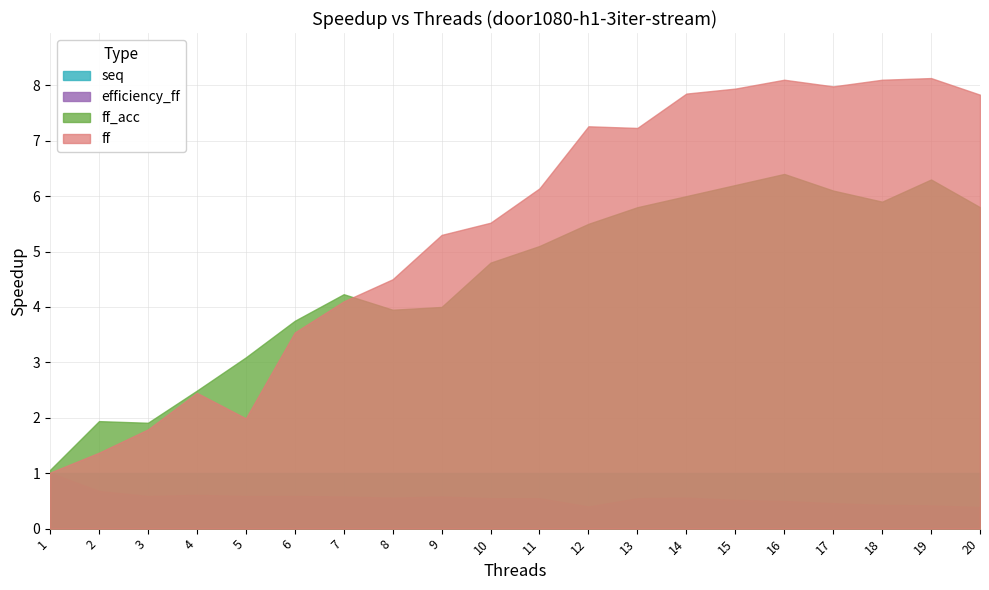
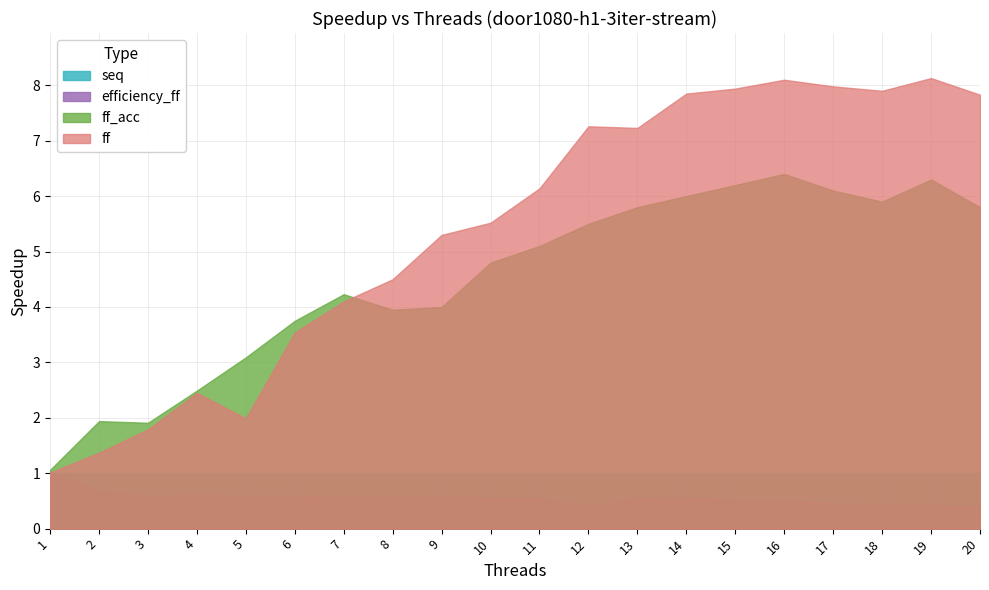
ff, 18: 8.1 -> 7.9
